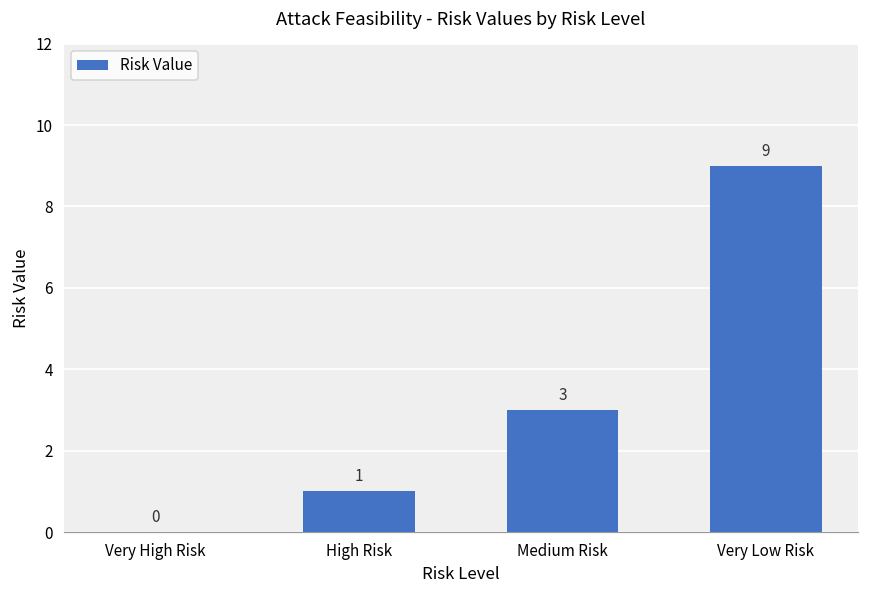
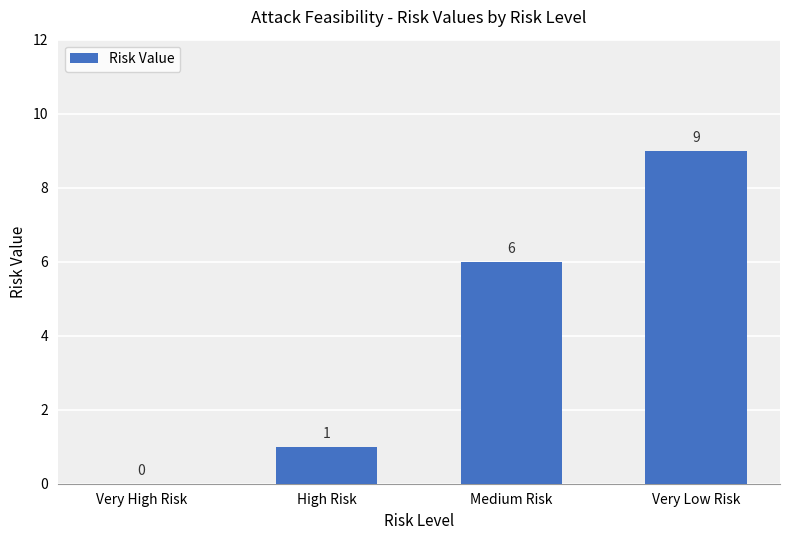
Medium Risk: 3 -> 6
